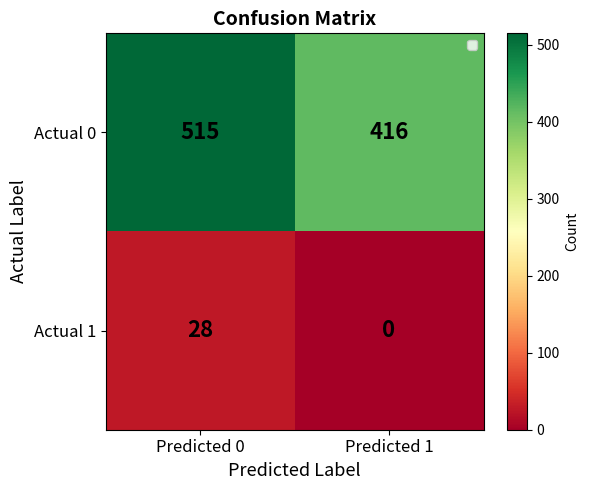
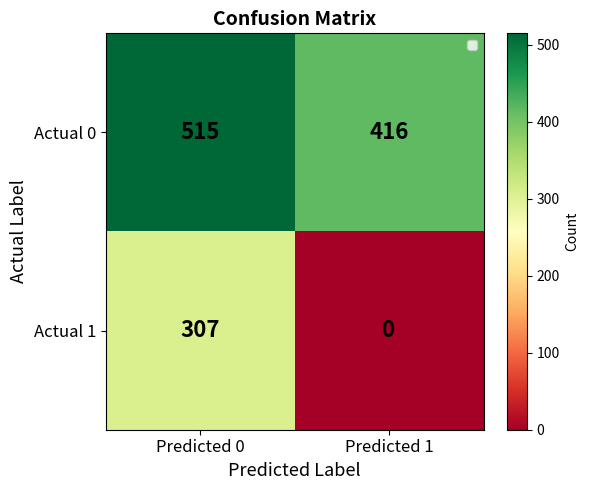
Actual 1, Predicted 0: 28 -> 307
